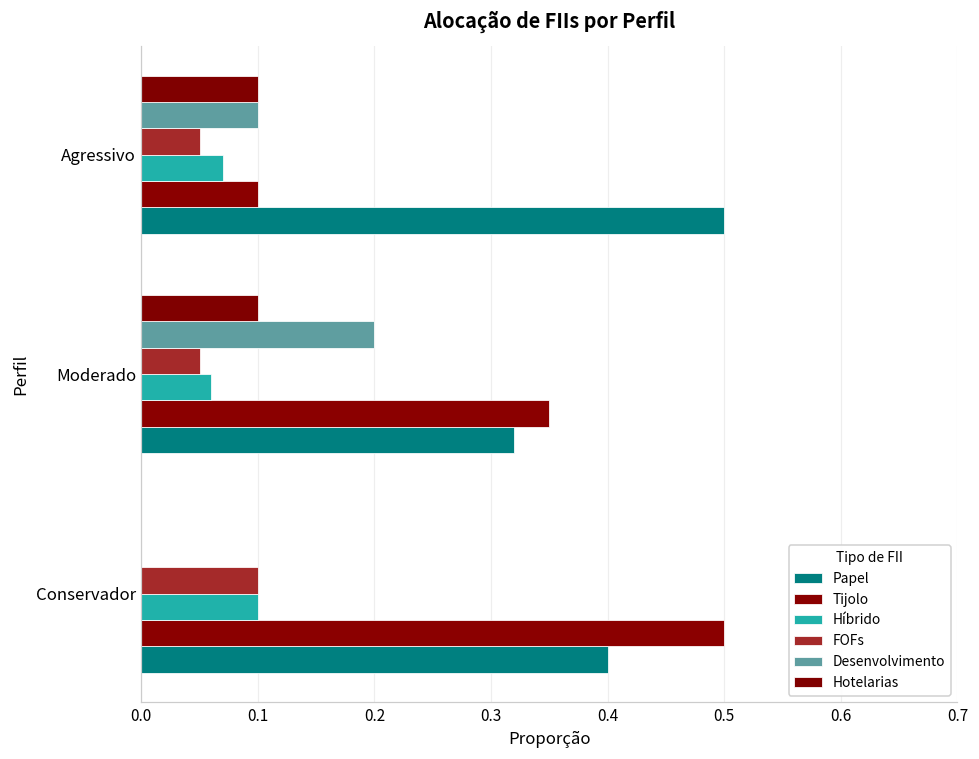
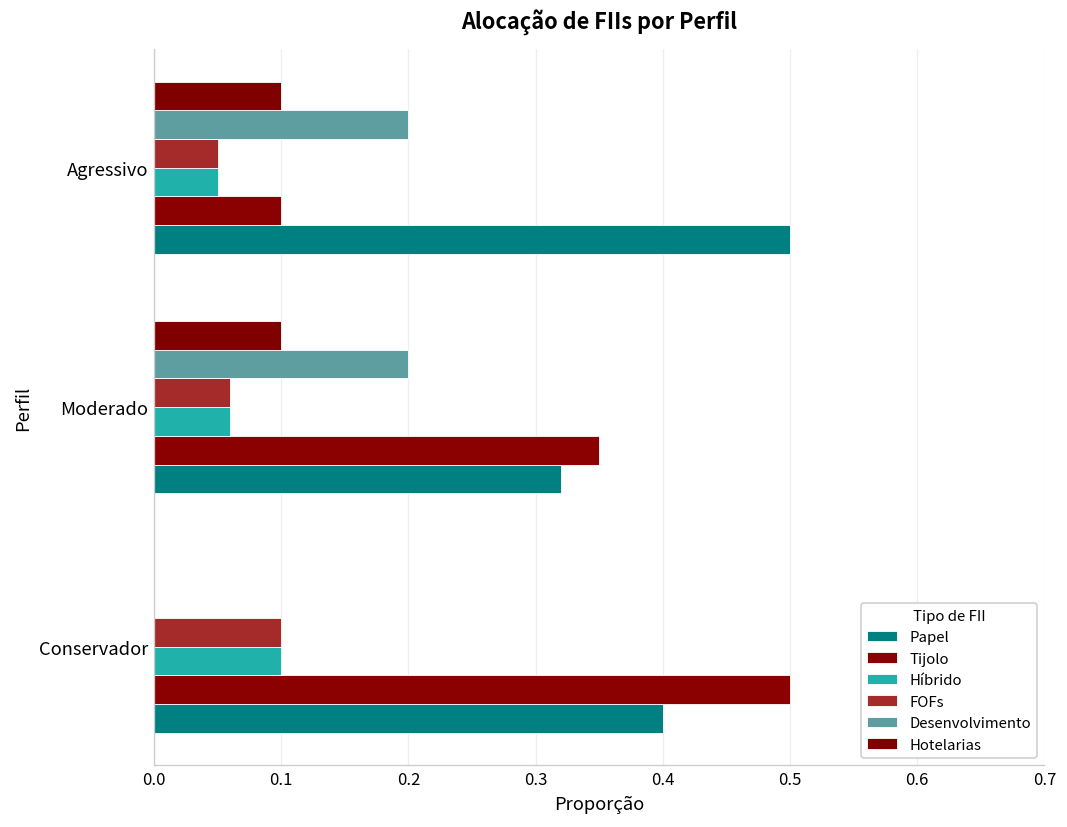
Desenvolvimento, Agressivo: 0.1 -> 0.2
Híbrido, Agressivo: 0.07 -> 0.05
FOFs, Moderado: 0.05 -> 0.06
